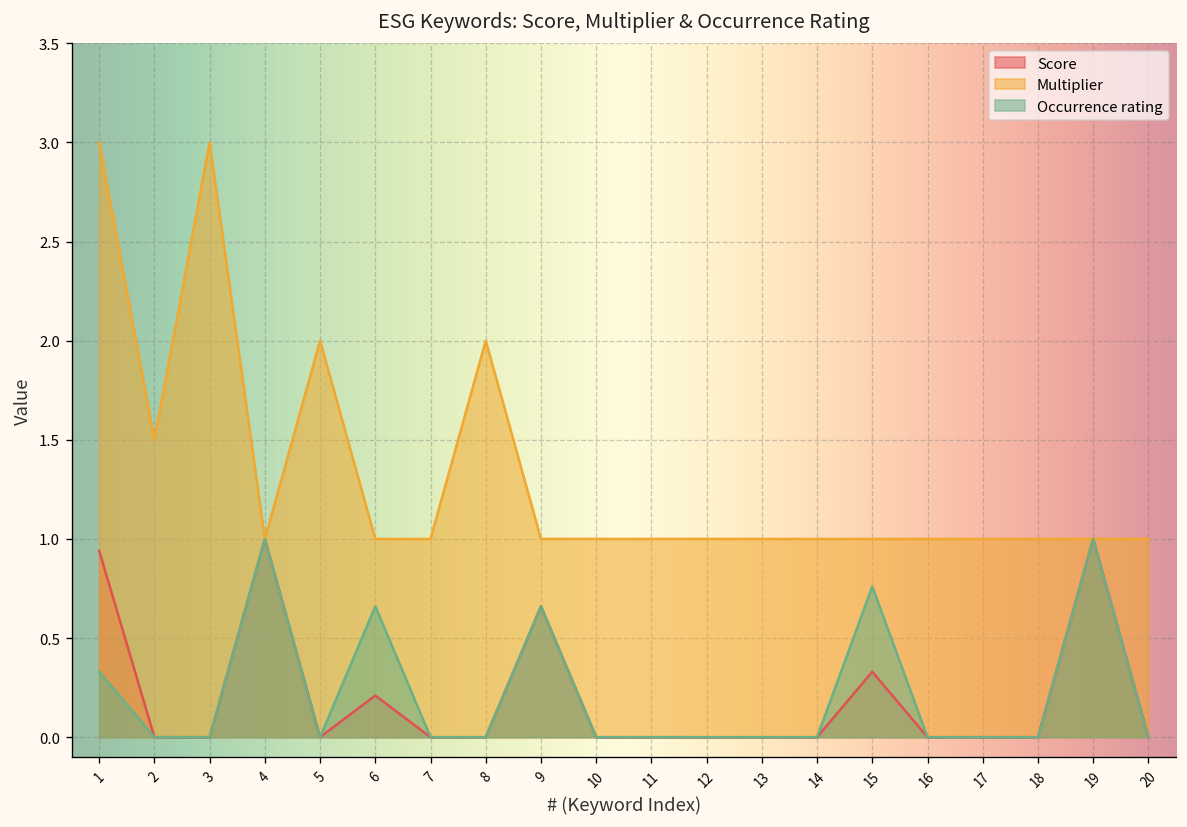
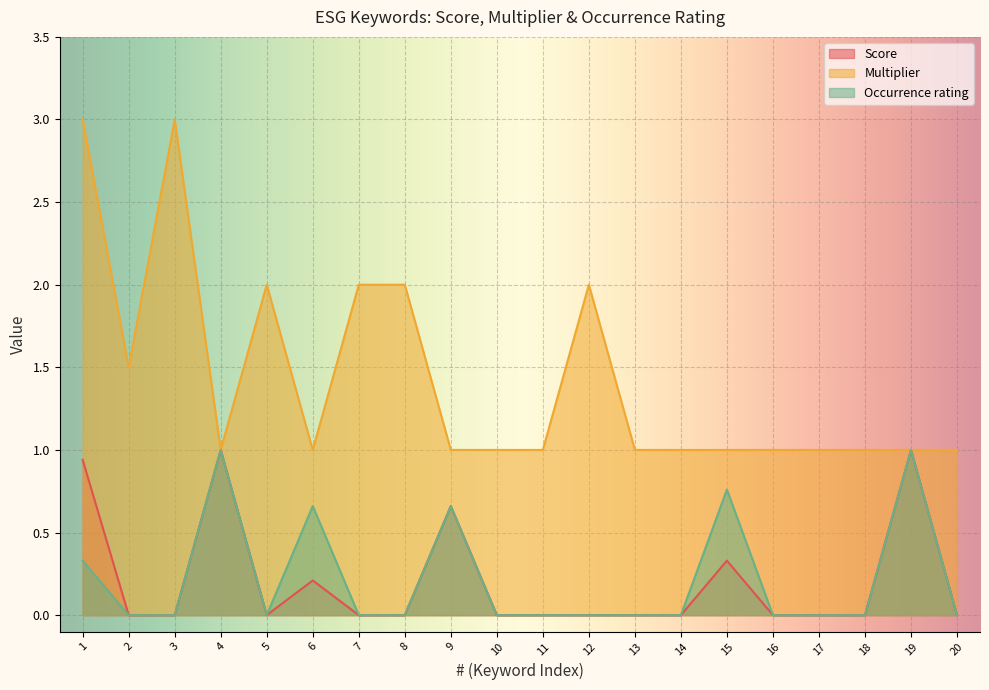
Multiplier, 7: 1 -> 2
Multiplier, 12: 1 -> 2
